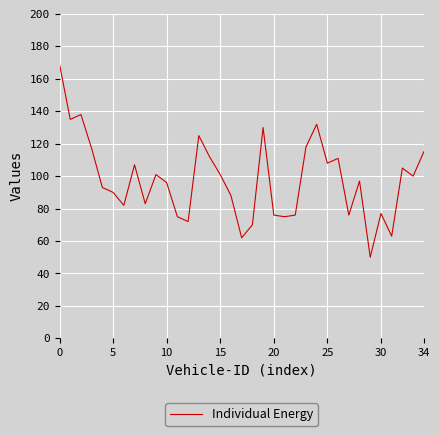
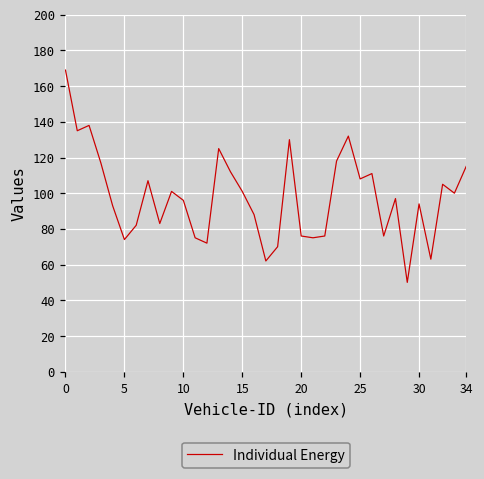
5: 90 -> 74
30: 77 -> 94
